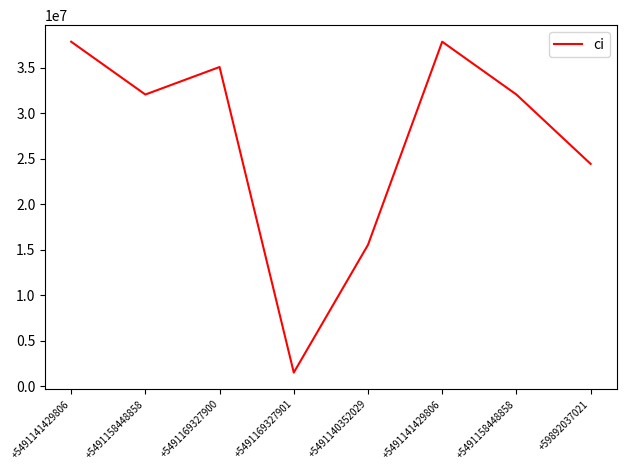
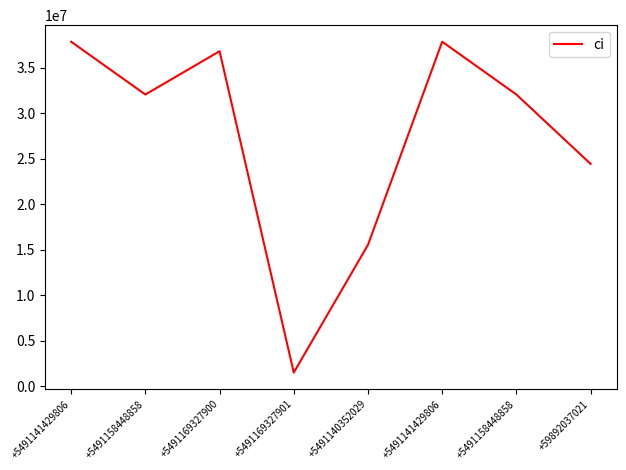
+5491169327900: 35000000 -> 37000000
